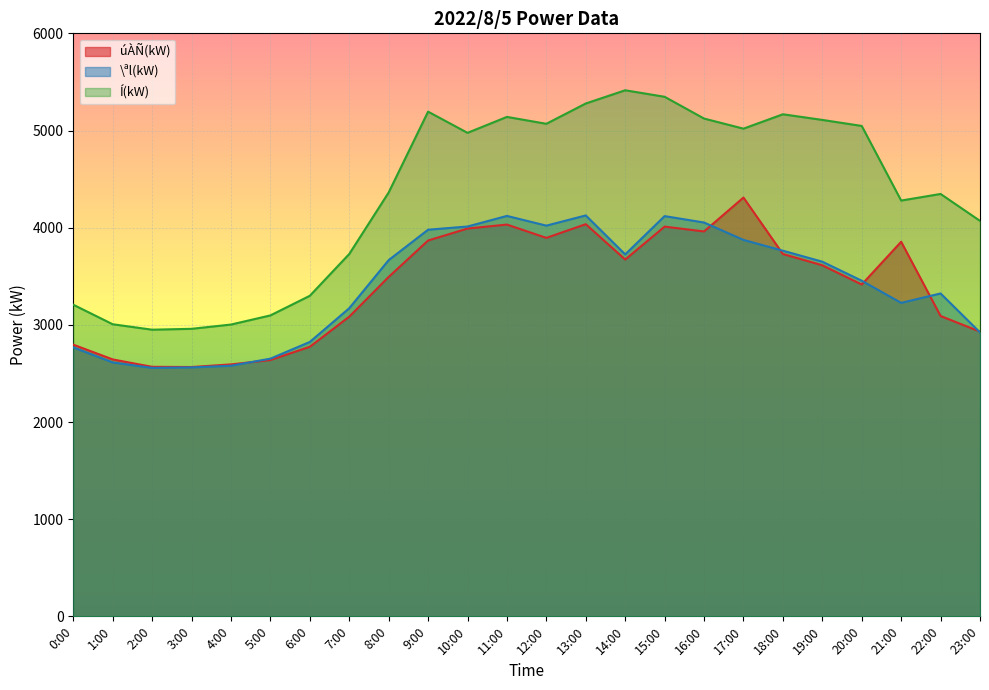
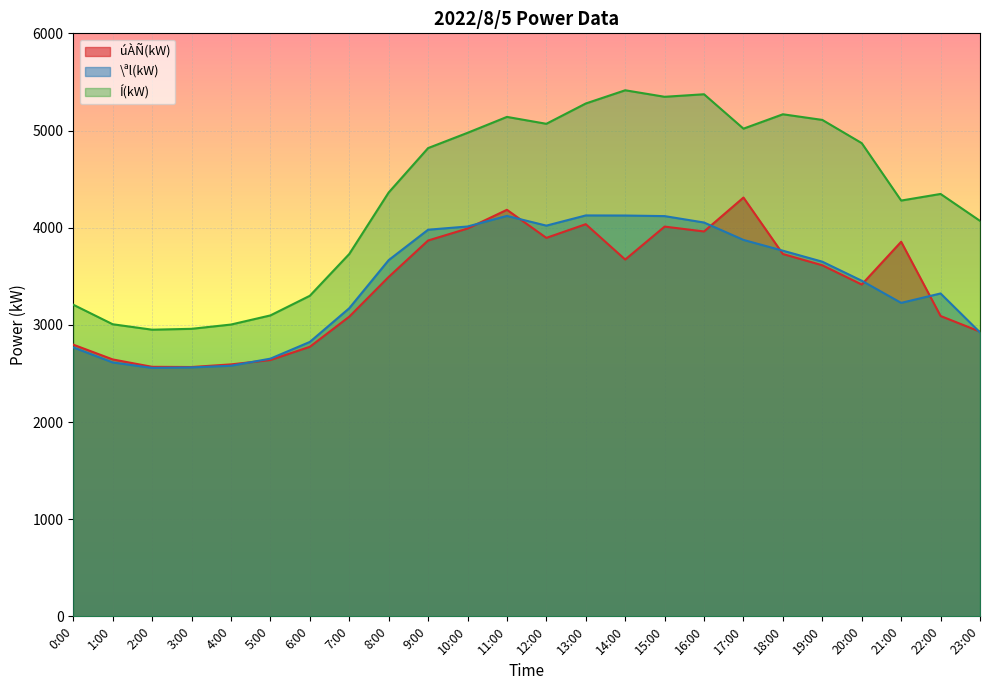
Í(kW), 9:00: 5200 -> 4800
úÀÑ(kW), 11:00: 4000 -> 4200
\ªl(kW), 14:00: 3700 -> 4100
Í(kW), 16:00: 5100 -> 5400
Í(kW), 20:00: 5000 -> 4900
